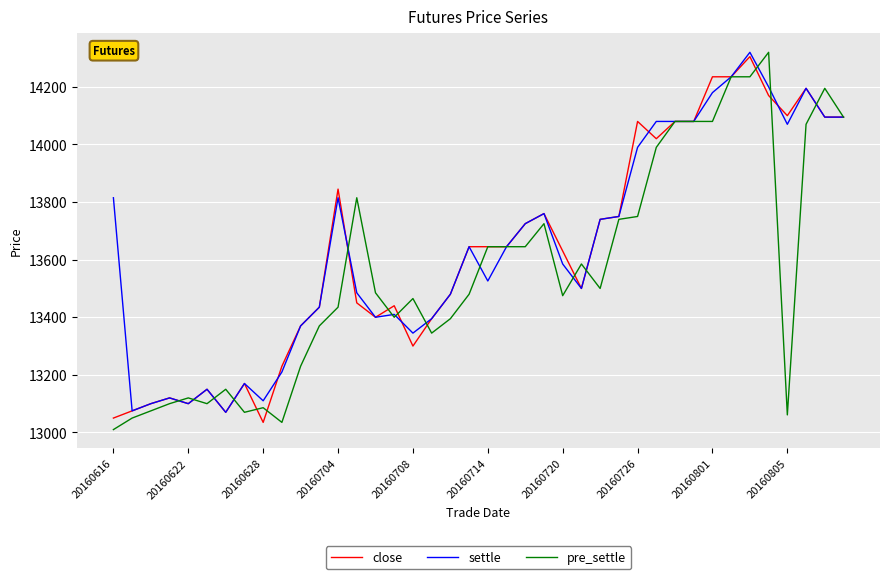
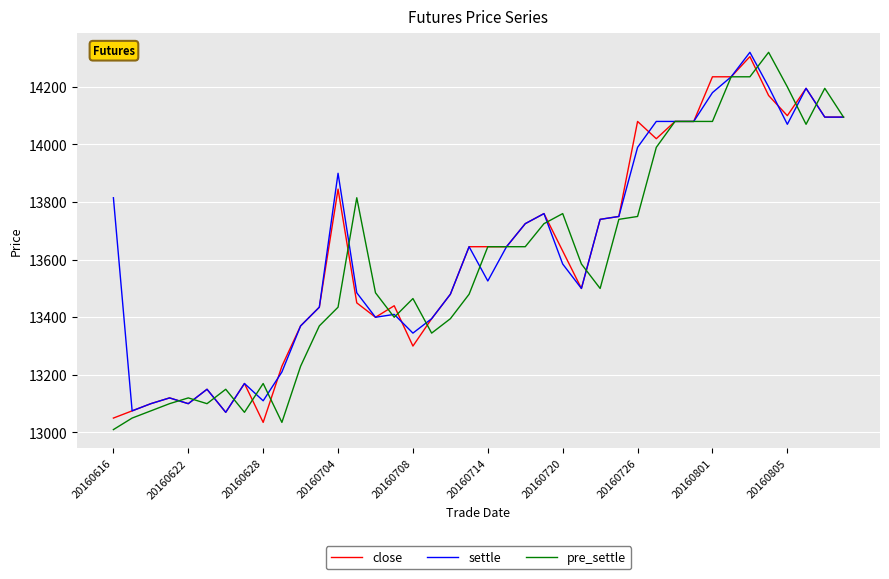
pre_settle, 20160628: 13090 -> 13170
settle, 20160704: 13820 -> 13900
pre_settle, 20160720: 13480 -> 13760
pre_settle, 20160805: 13060 -> 14200
